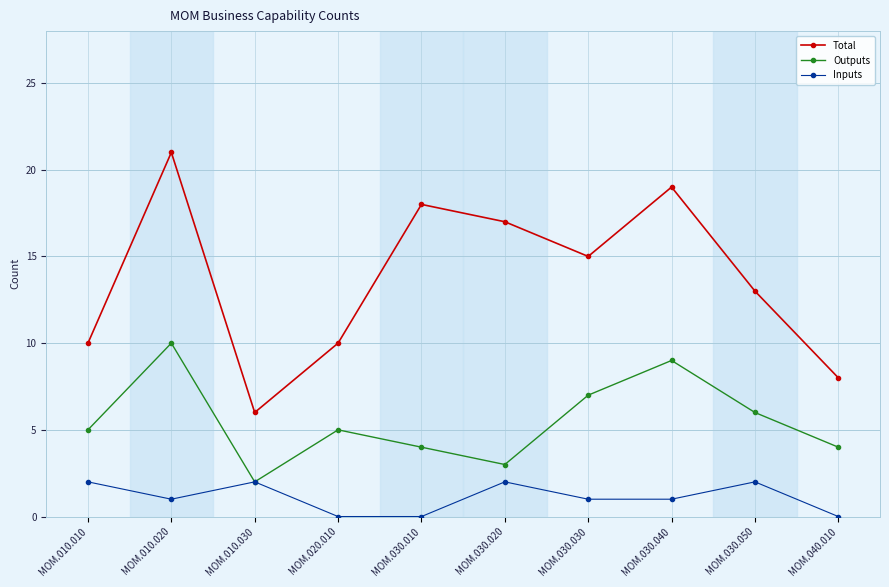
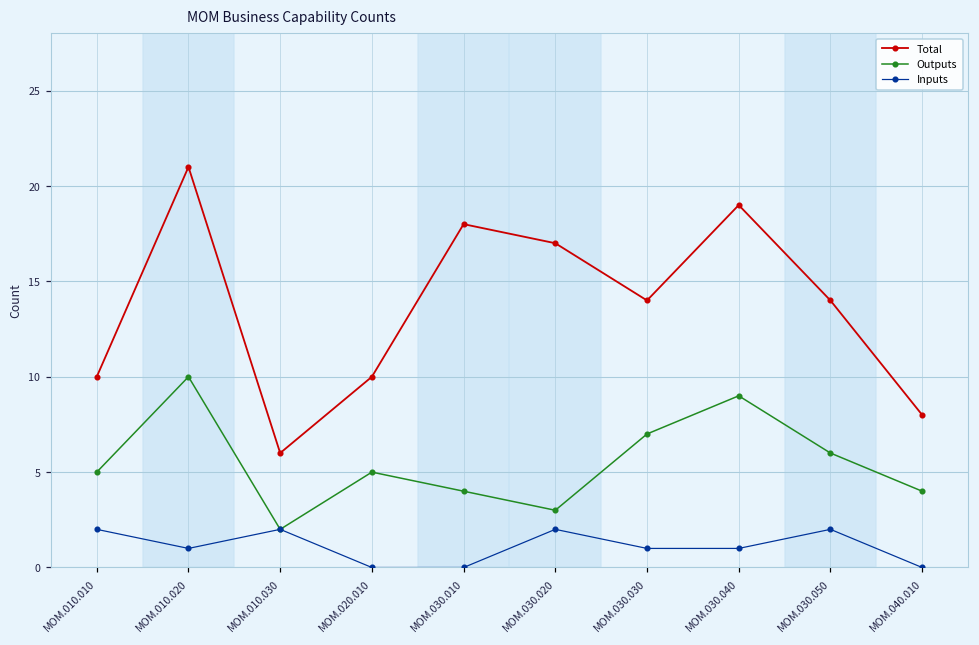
Total, MOM.030.030: 15 -> 14
Total, MOM.030.050: 13 -> 14
